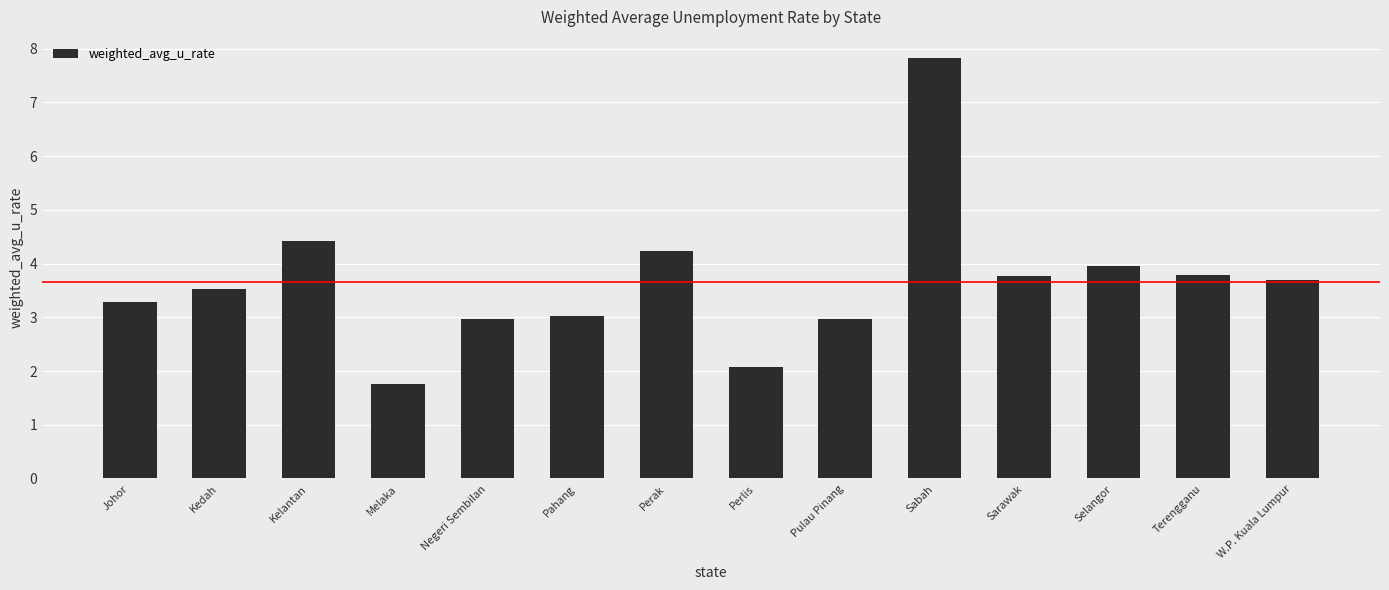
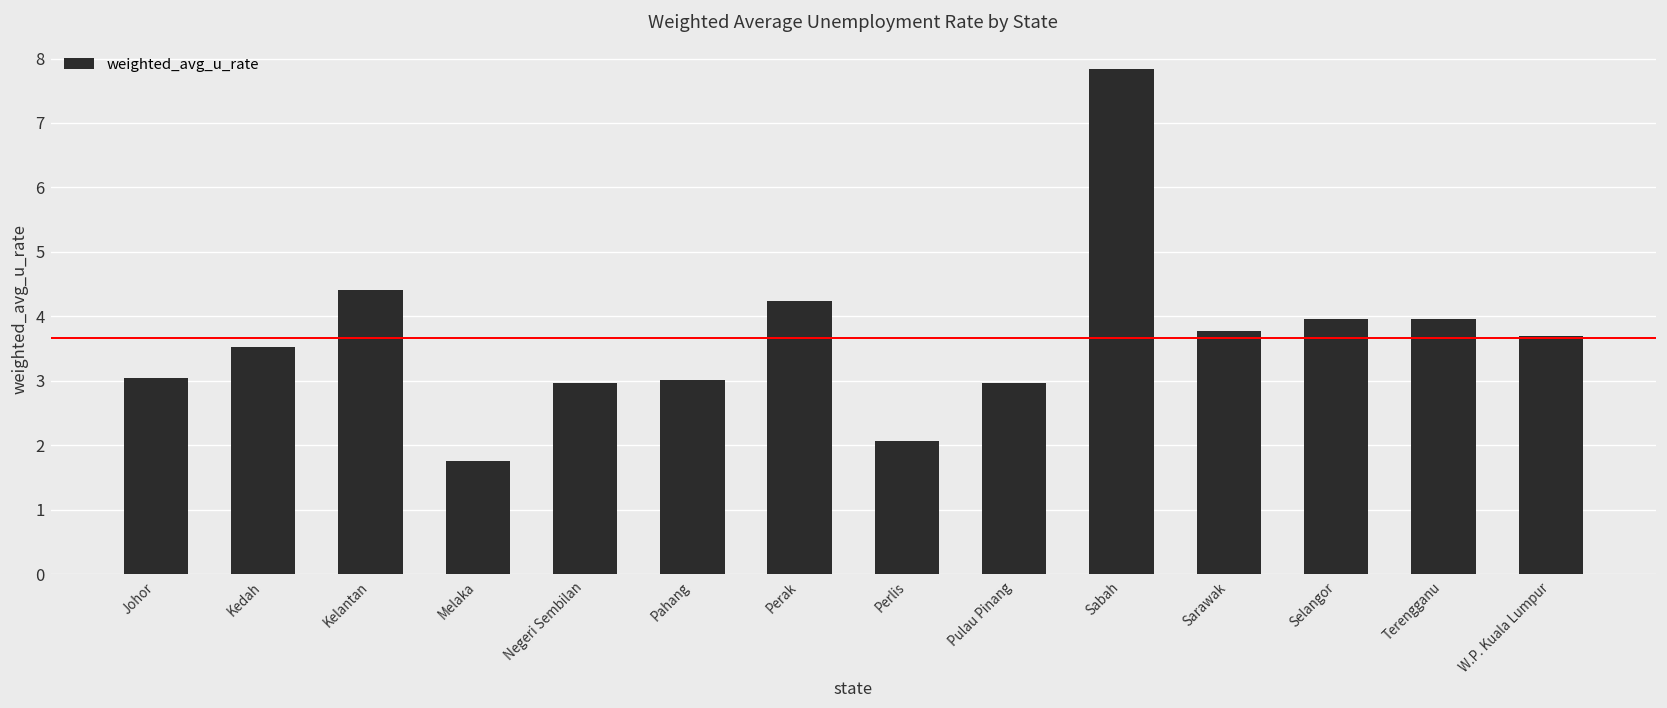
Johor: 3.3 -> 3.0
Terengganu: 3.8 -> 4.0
